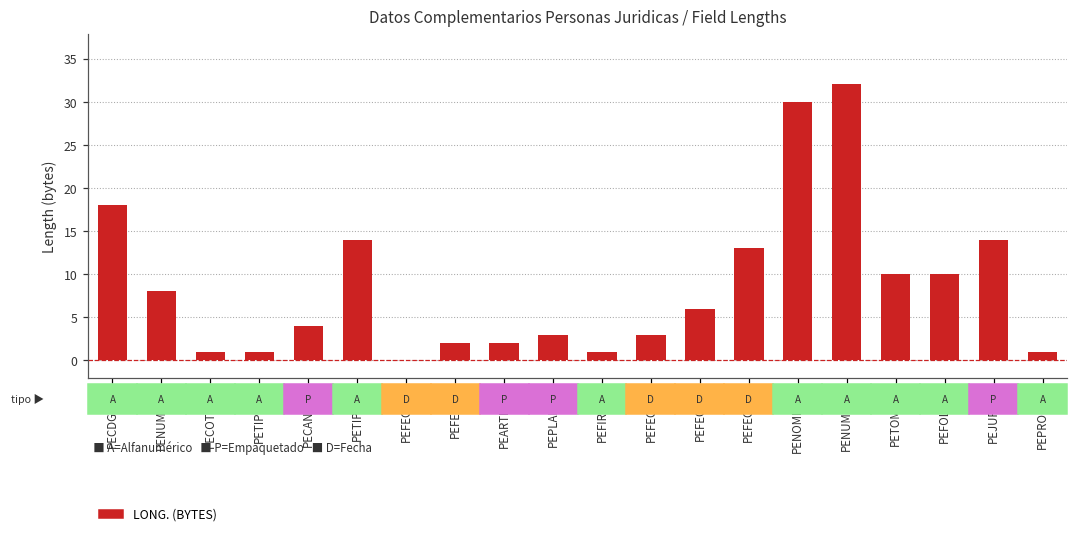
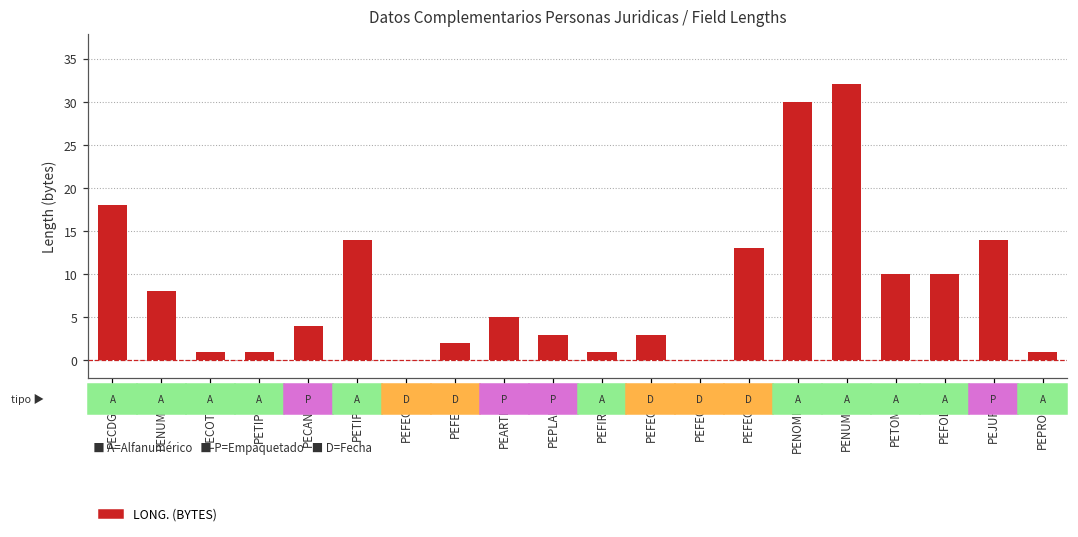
PEARTEMP: 2 -> 5
PEFECVDI: 6 -> 0
